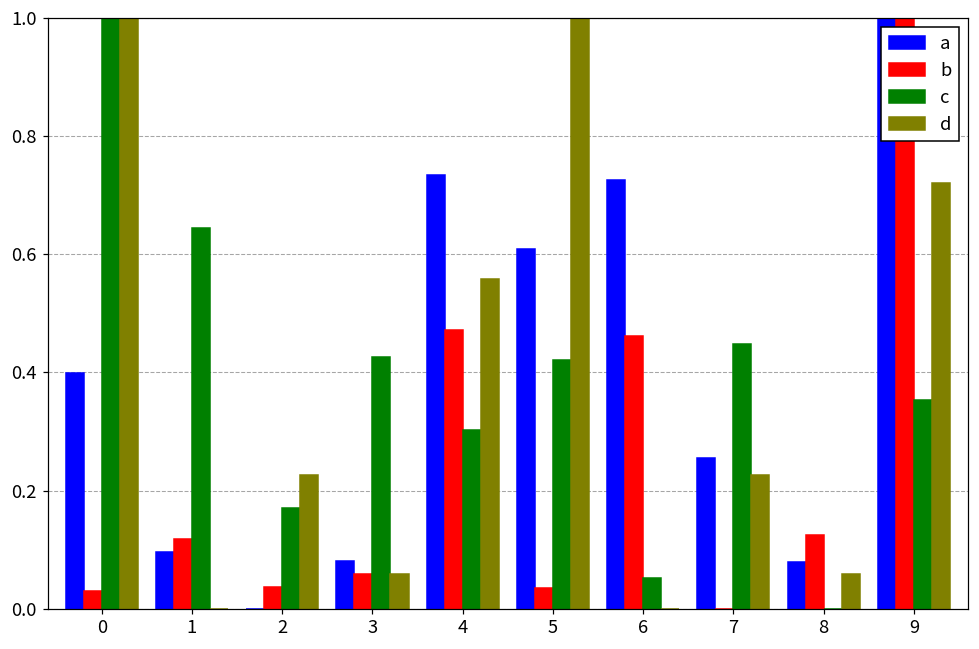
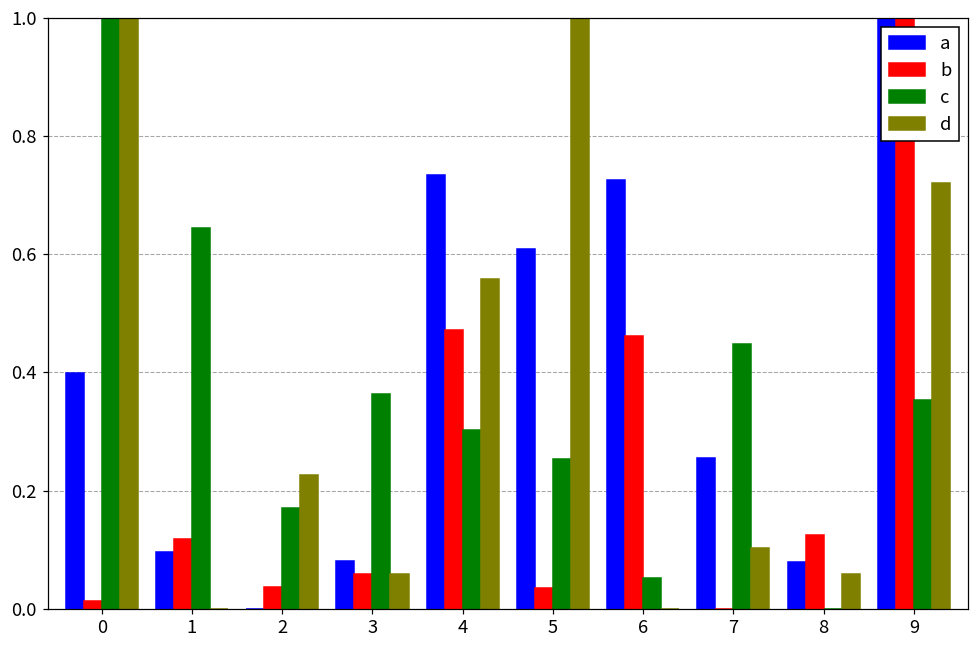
b, 0: 0.03 -> 0.01
c, 3: 0.43 -> 0.36
c, 5: 0.42 -> 0.25
d, 7: 0.23 -> 0.10
